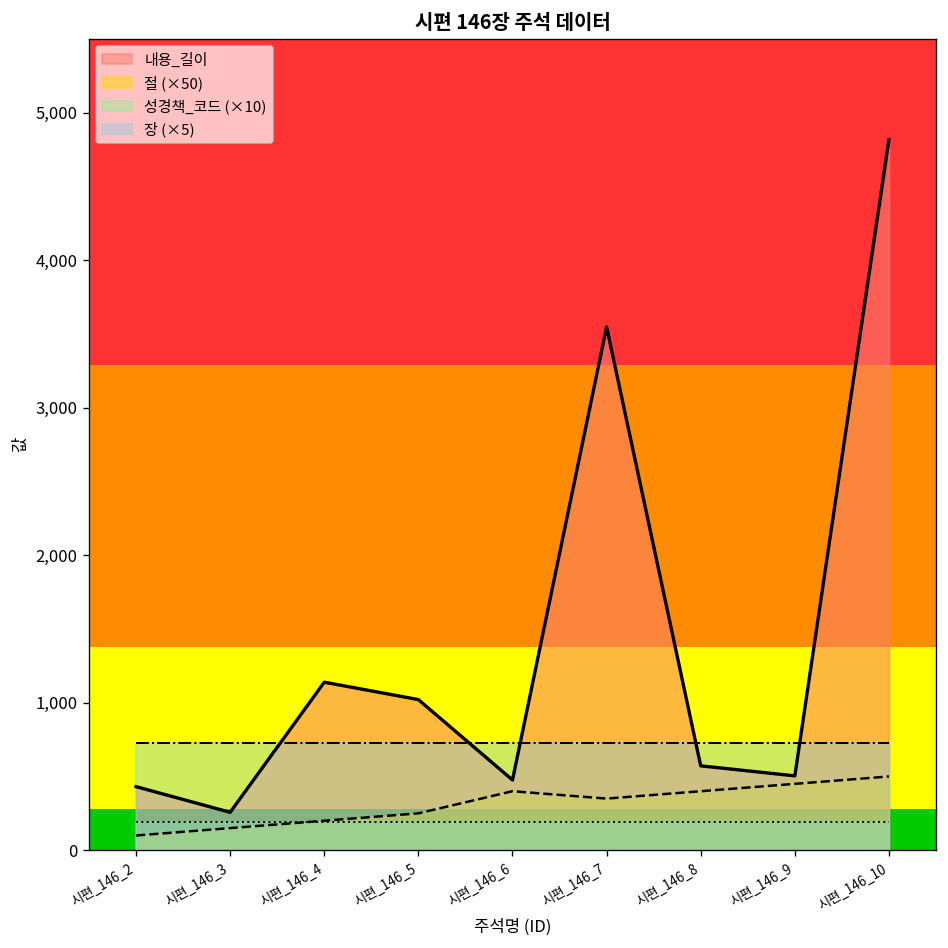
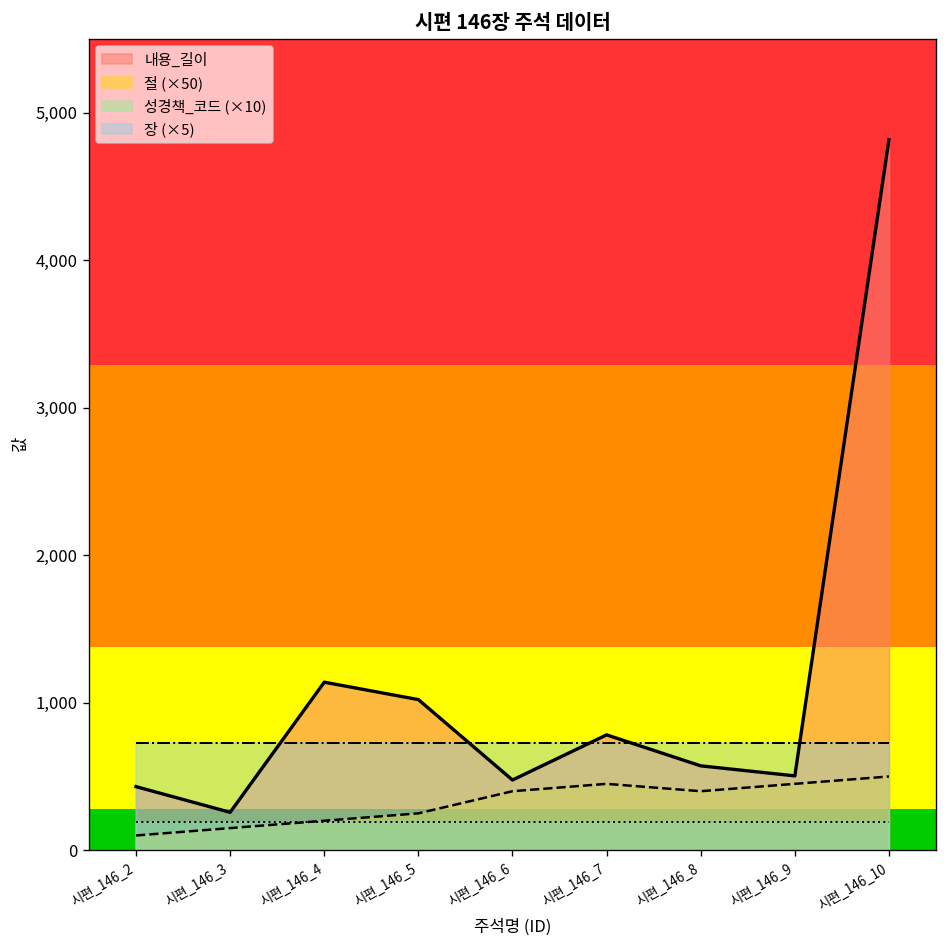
내용_길이, 시편_146_7: 3,550 -> 780
절 (×50), 시편_146_7: 350 -> 450
